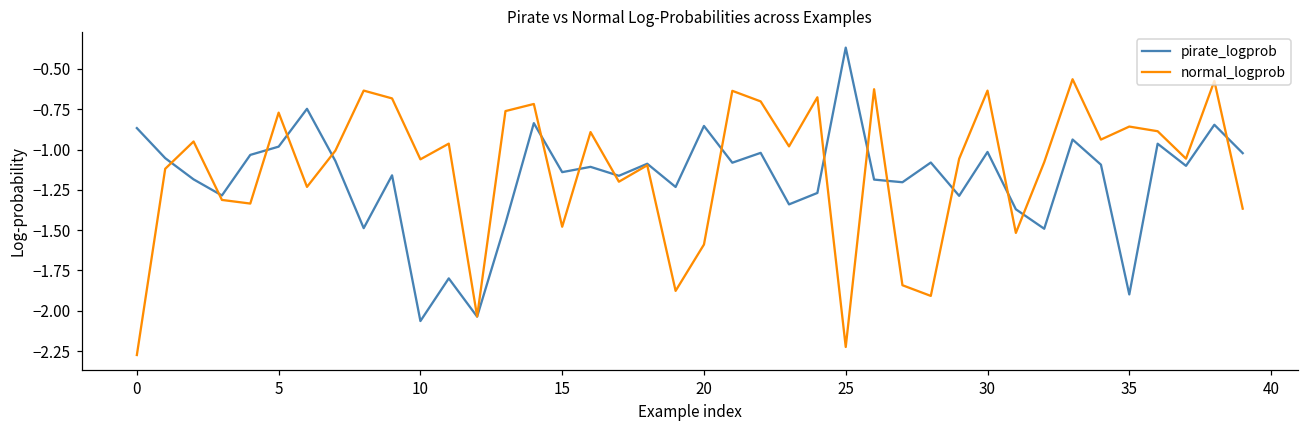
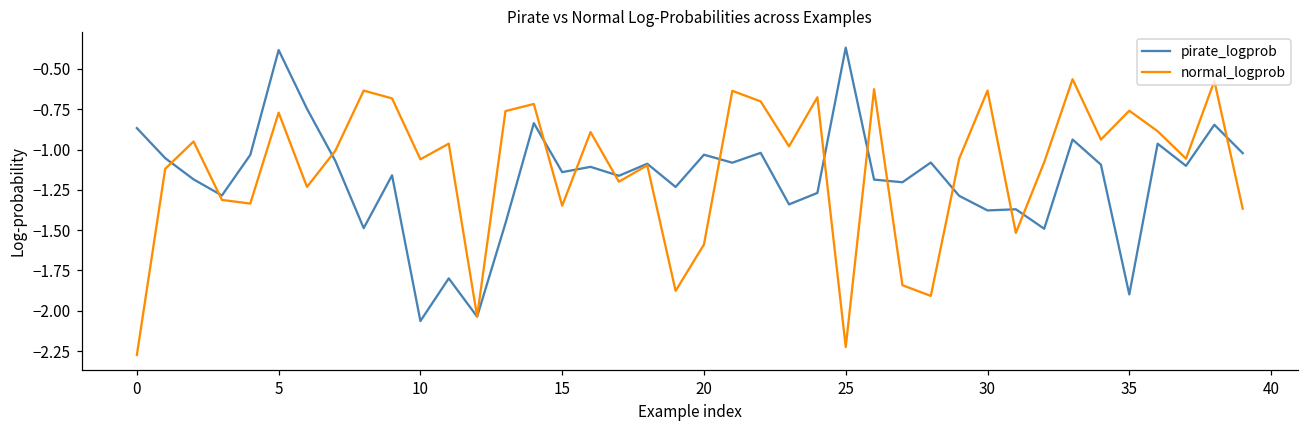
pirate_logprob, 5: -0.98 -> -0.38
normal_logprob, 15: -1.48 -> -1.35
pirate_logprob, 20: -0.85 -> -1.03
pirate_logprob, 30: -1.02 -> -1.38
normal_logprob, 35: -0.86 -> -0.76
